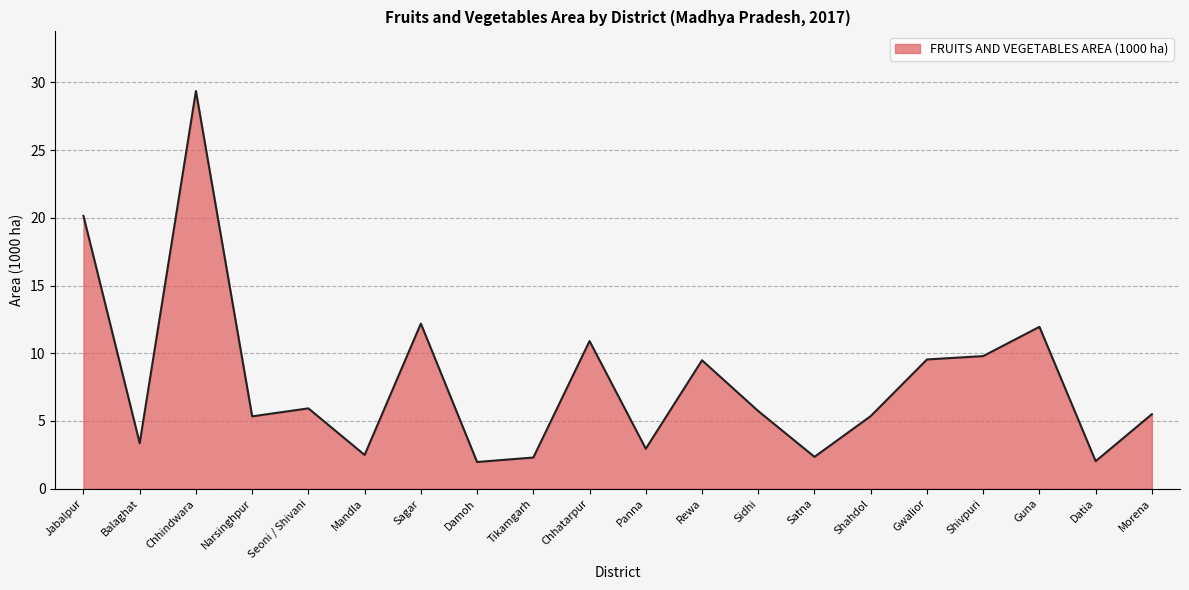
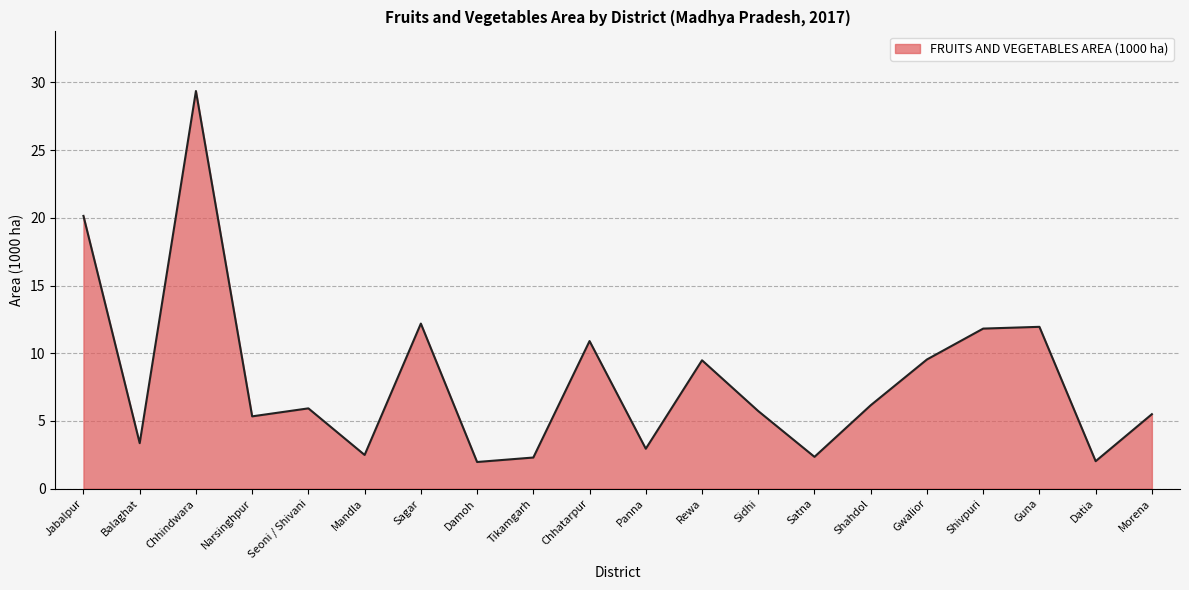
Shahdol: 5.4 -> 6.2
Shivpuri: 9.8 -> 11.8
